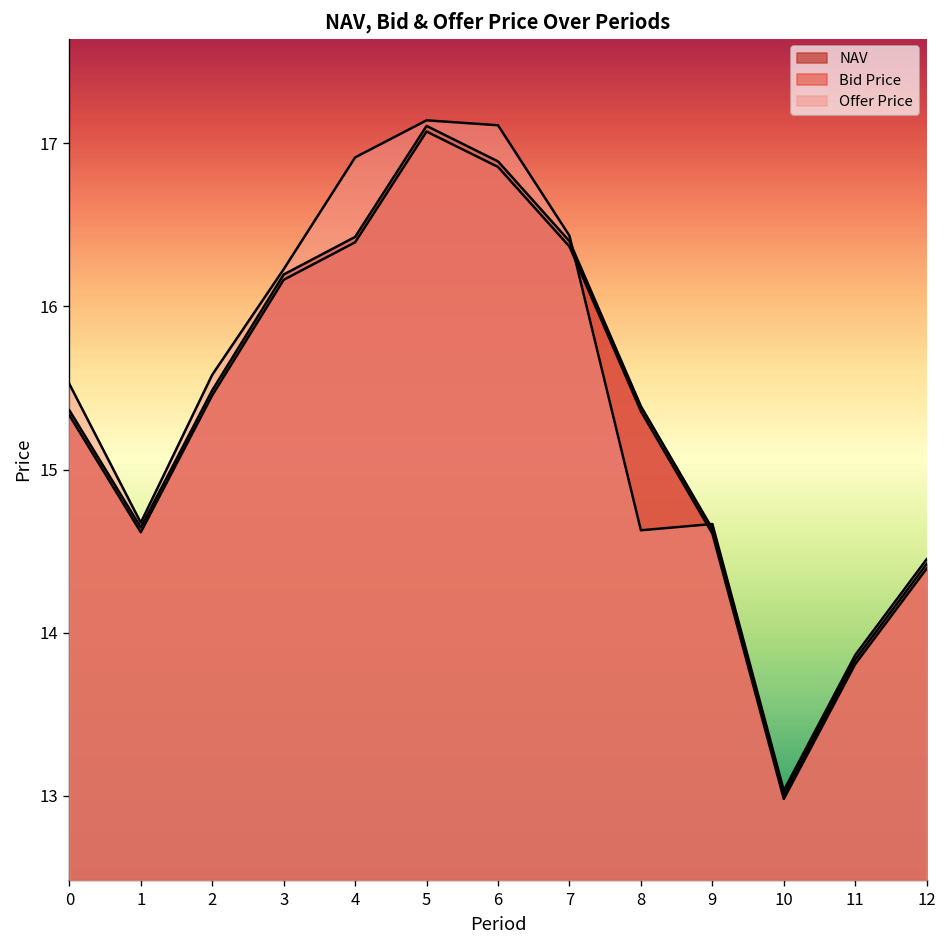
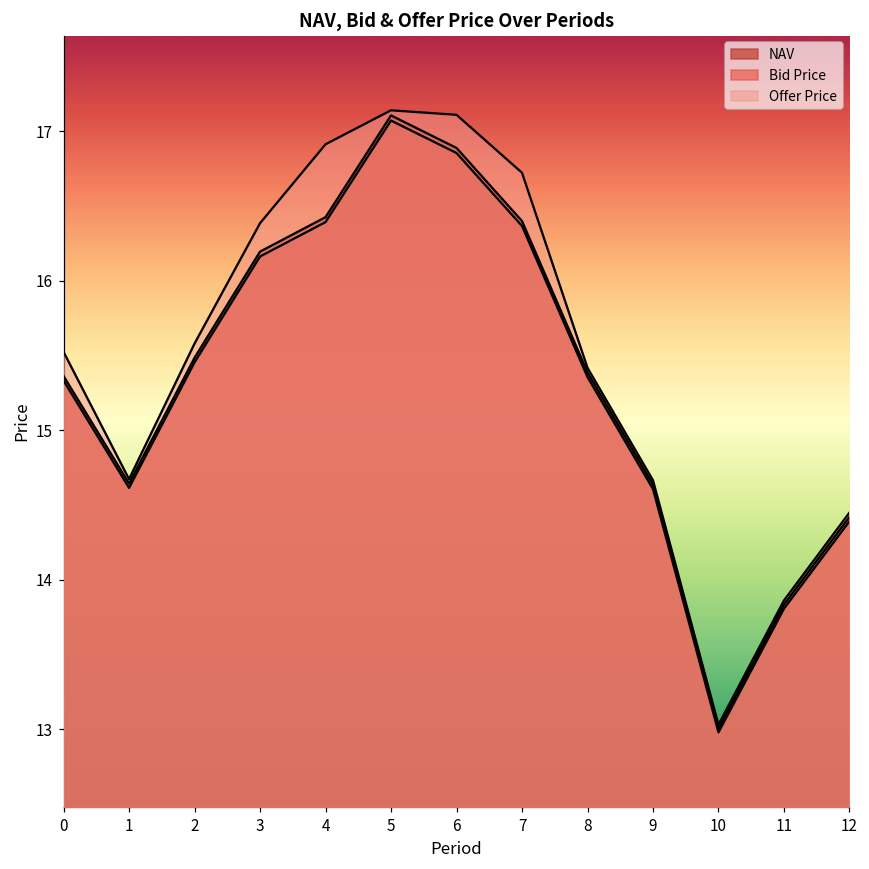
Offer Price, 3: 16.23 -> 16.39
Offer Price, 7: 16.43 -> 16.72
Offer Price, 8: 14.63 -> 15.42
